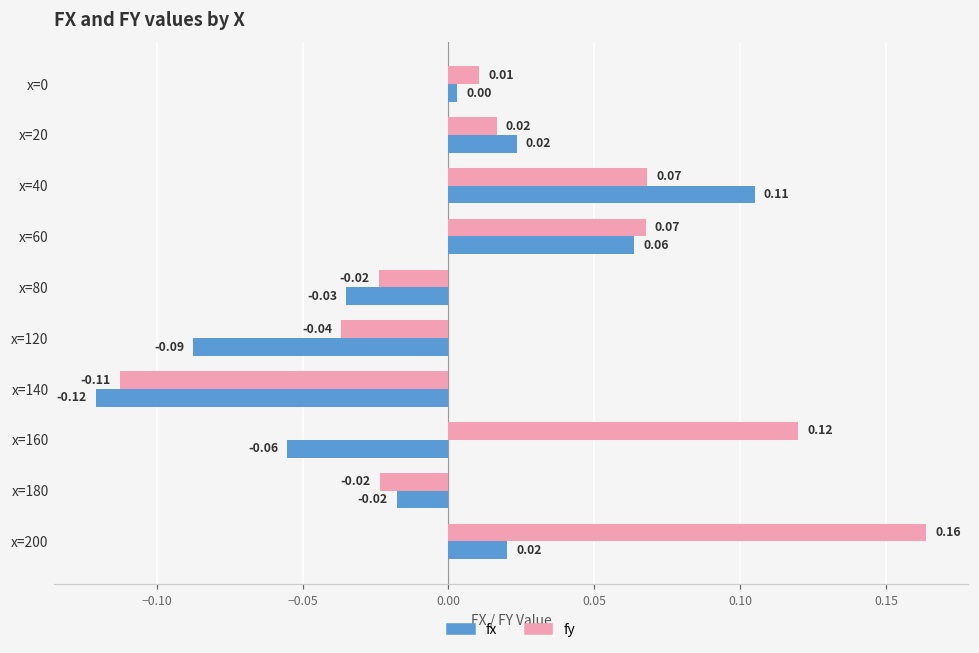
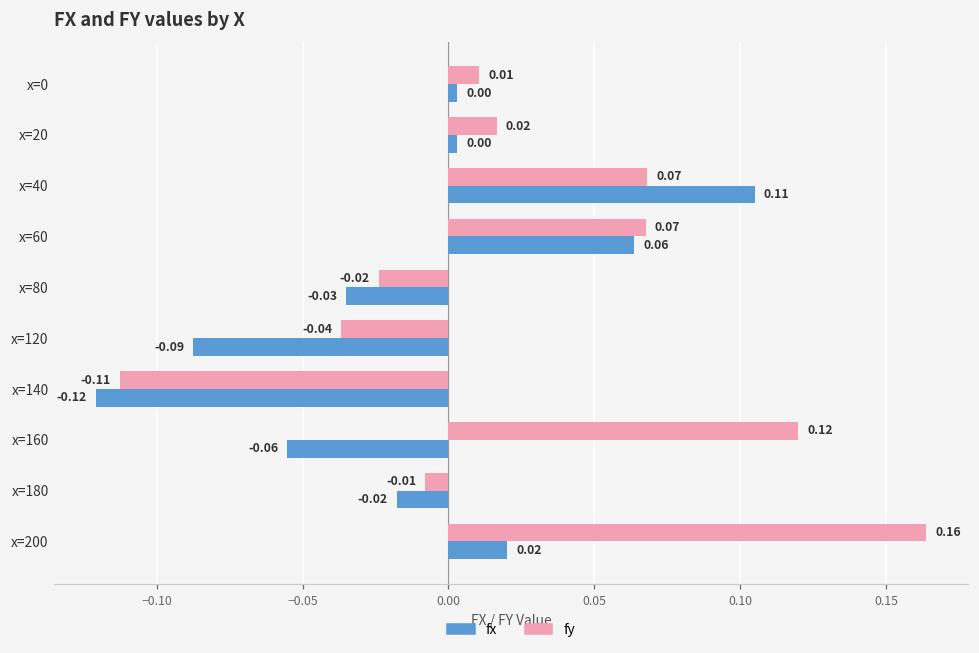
fx, x=20: 0.02 -> 0.00
fy, x=180: -0.02 -> -0.01
